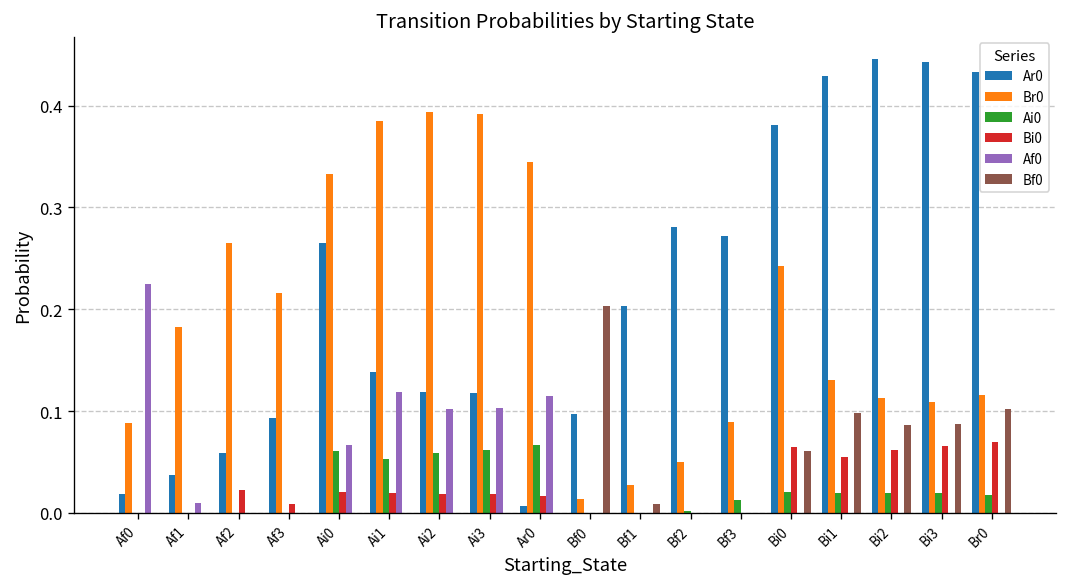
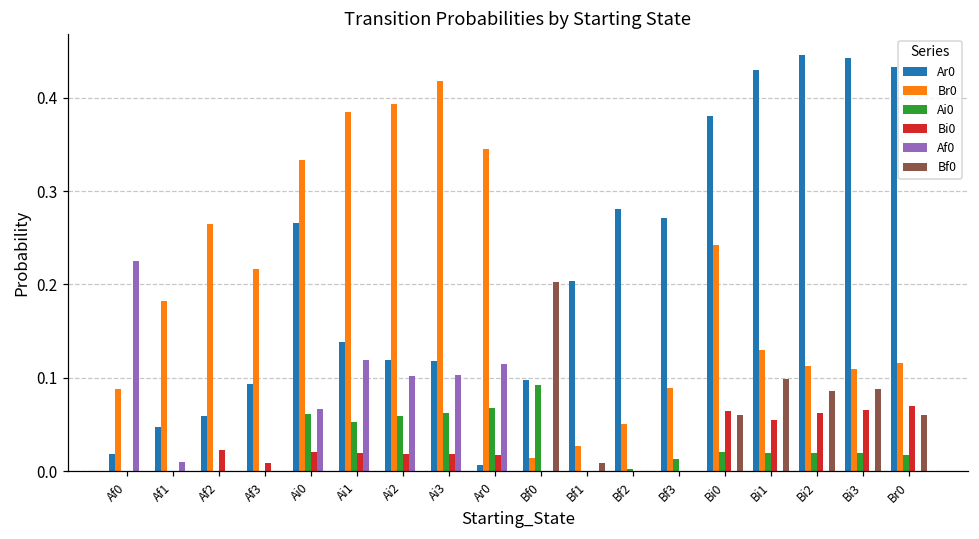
Ar0, Af1: 0.04 -> 0.05
Br0, Ai3: 0.39 -> 0.42
Ai0, Bf0: 0.00 -> 0.09
Bf0, Br0: 0.10 -> 0.06
